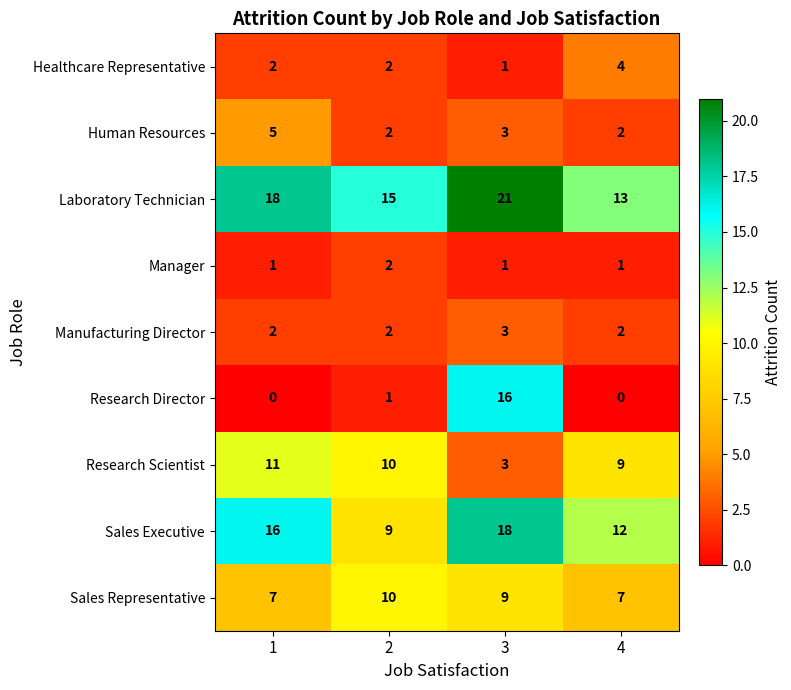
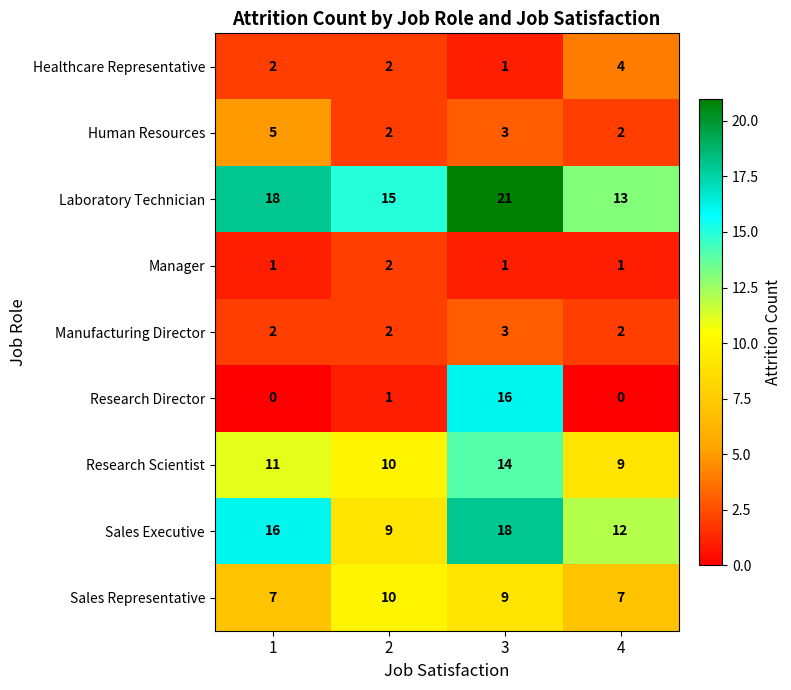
Research Scientist, 3: 3 -> 14
